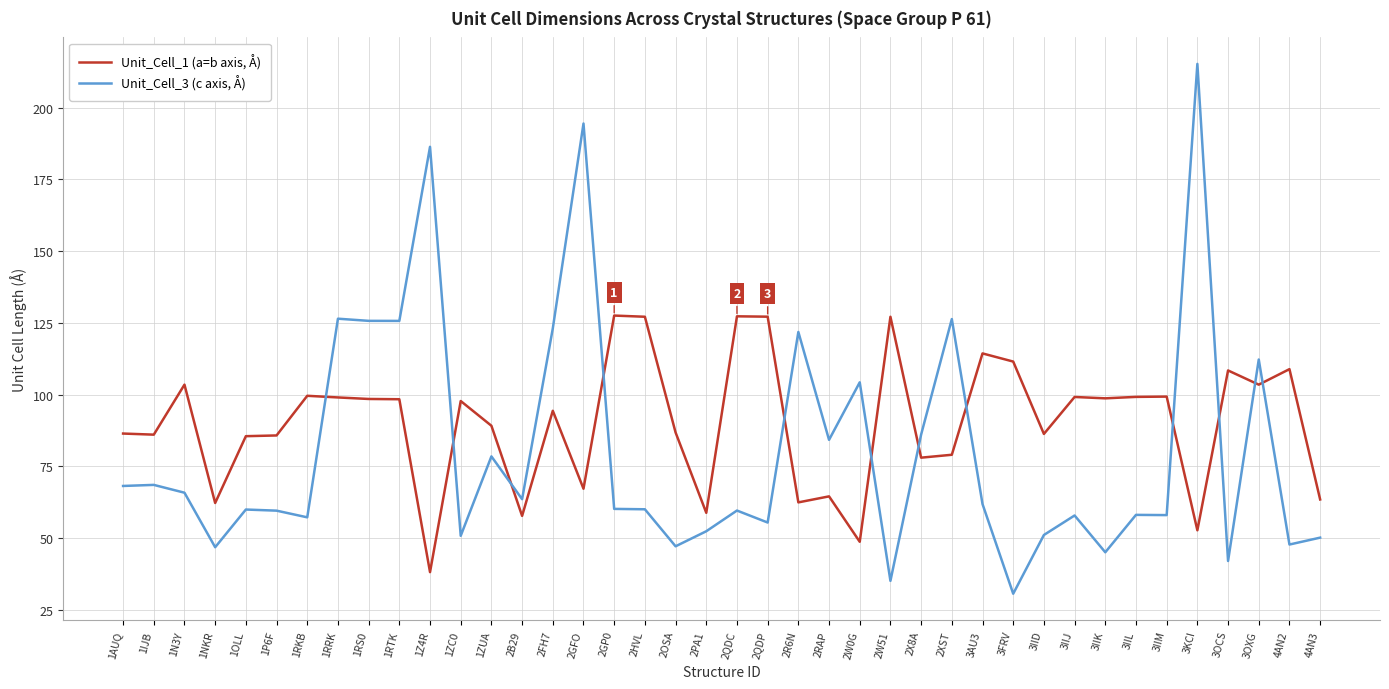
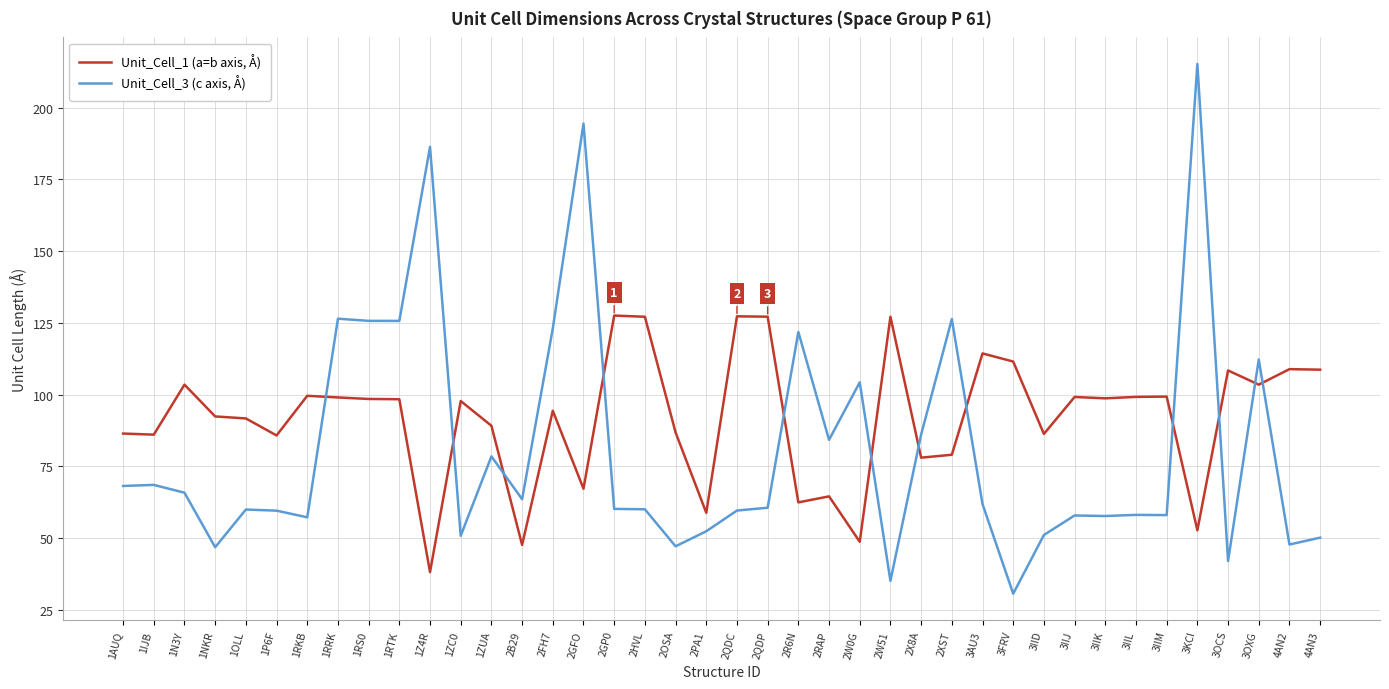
Unit_Cell_1 (a=b axis, Å), 1NKR: 62 -> 92
Unit_Cell_1 (a=b axis, Å), 1OLL: 85 -> 92
Unit_Cell_1 (a=b axis, Å), 2B29: 58 -> 48
Unit_Cell_3 (c axis, Å), 2QDP: 55 -> 61
Unit_Cell_3 (c axis, Å), 3IIK: 45 -> 58
Unit_Cell_1 (a=b axis, Å), 4AN3: 63 -> 109
